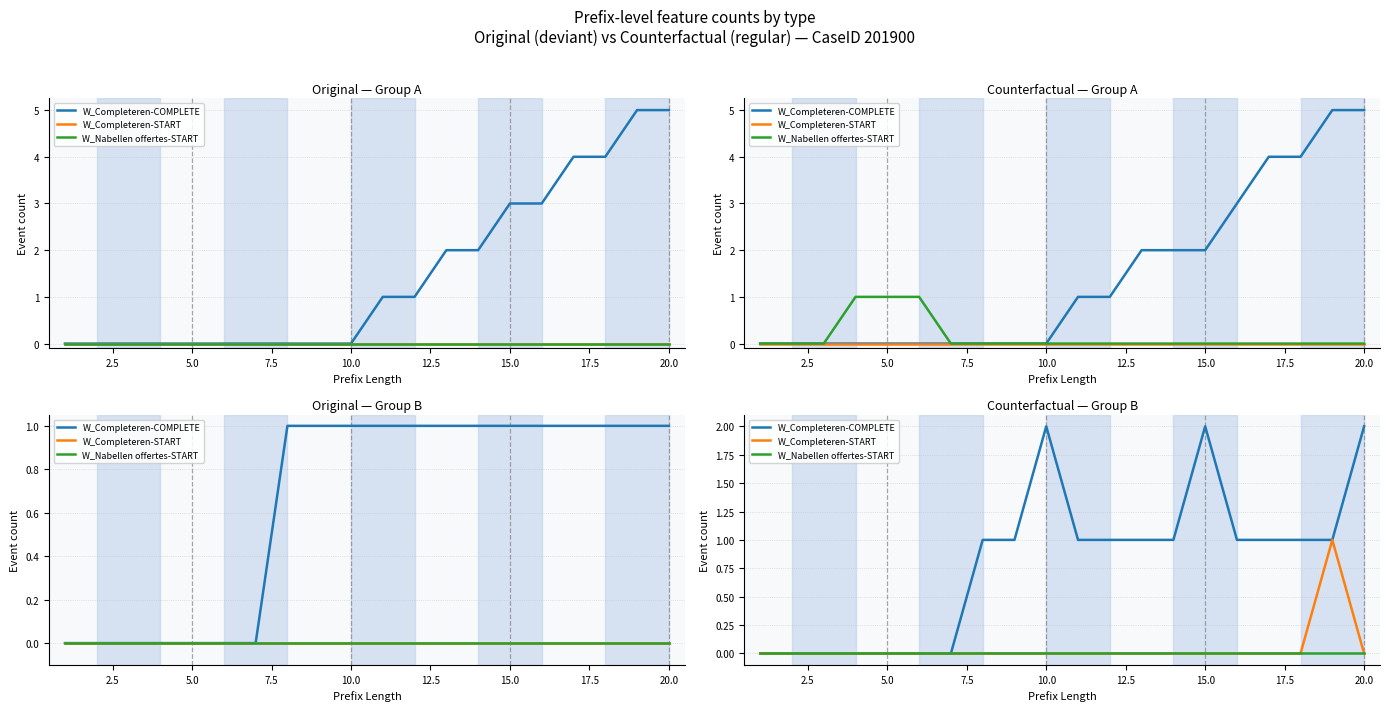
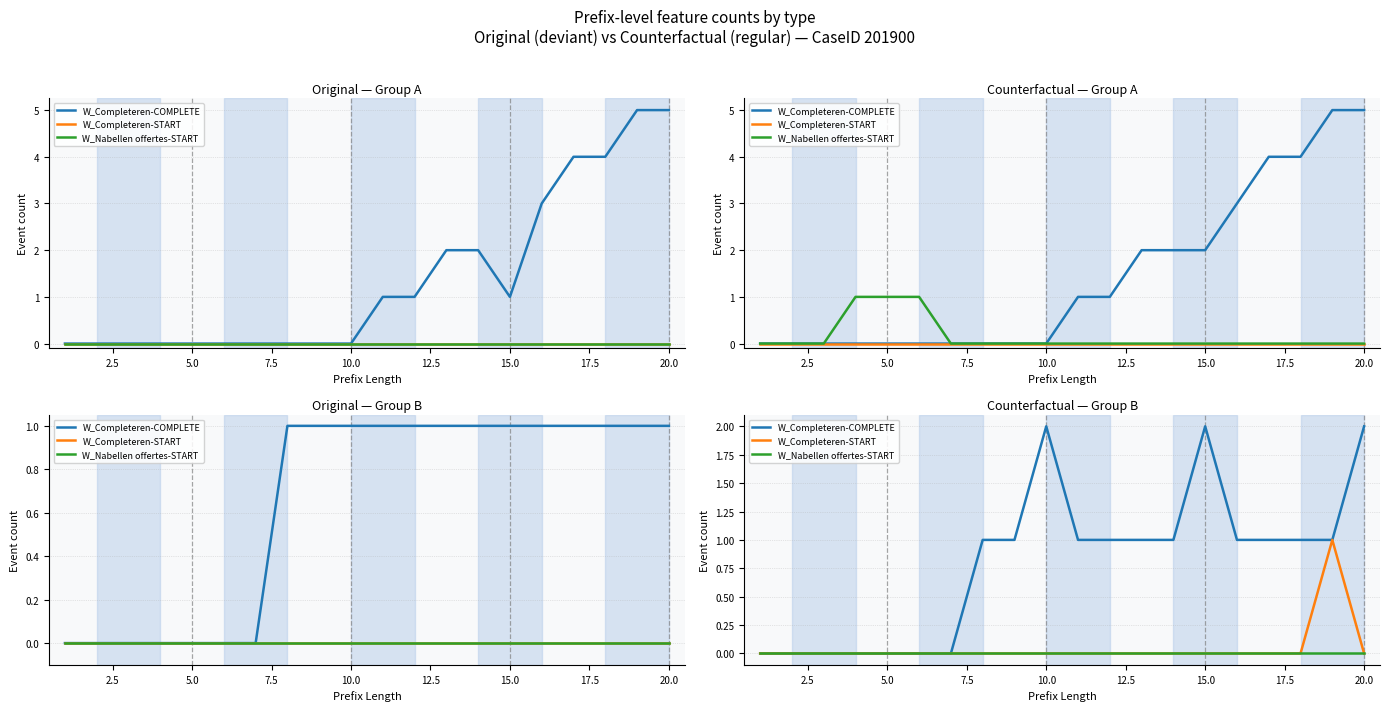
Original — Group A, W_Completeren-COMPLETE, 15.0: 3 -> 1
